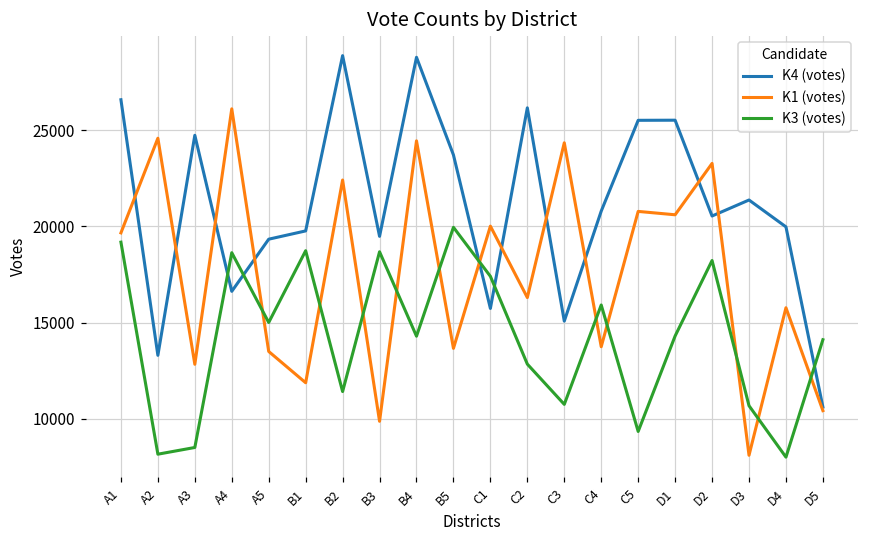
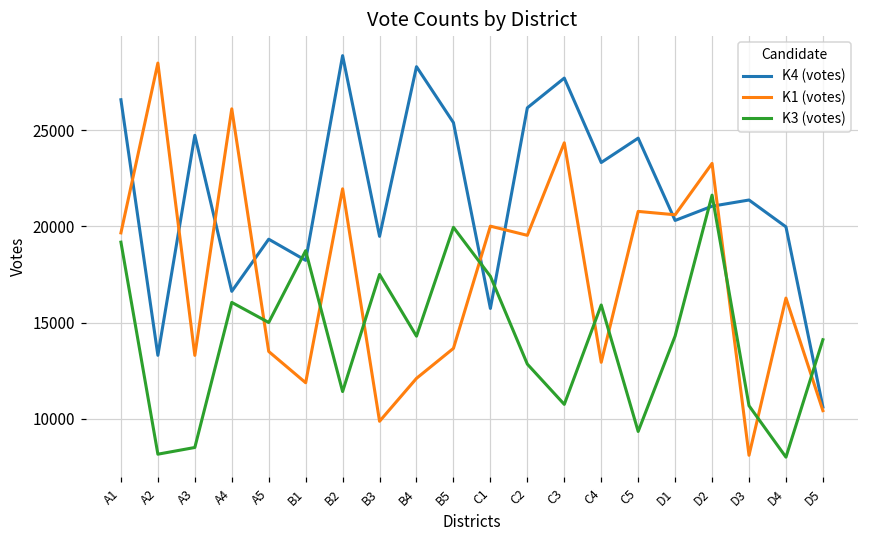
K1 (votes), A2: 24600 -> 28500
K1 (votes), A3: 12800 -> 13300
K3 (votes), A4: 18600 -> 16000
K4 (votes), B1: 19800 -> 18200
K1 (votes), B2: 22400 -> 21900
K3 (votes), B3: 18700 -> 17500
K4 (votes), B4: 28800 -> 28300
K1 (votes), B4: 24400 -> 12100
K4 (votes), B5: 23700 -> 25400
K1 (votes), C2: 16300 -> 19500
K4 (votes), C3: 15100 -> 27700
K4 (votes), C4: 20800 -> 23300
K1 (votes), C4: 13700 -> 12900
K4 (votes), C5: 25500 -> 24600
K4 (votes), D1: 25500 -> 20300
K4 (votes), D2: 20500 -> 21000
K3 (votes), D2: 18200 -> 21600
K1 (votes), D4: 15800 -> 16300
